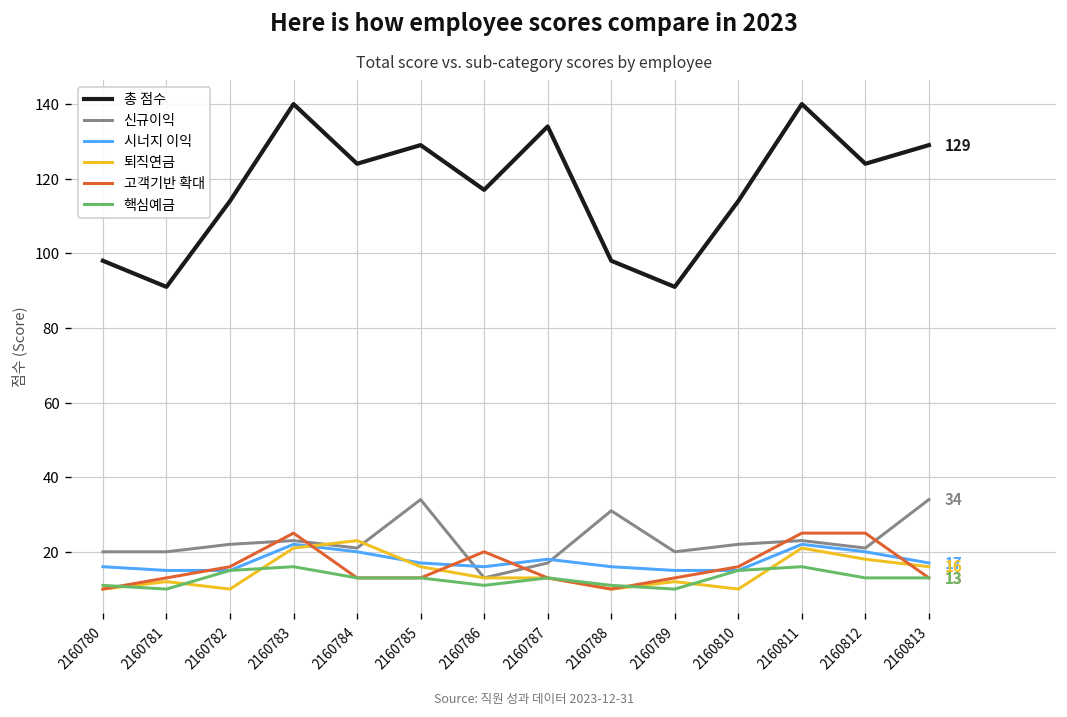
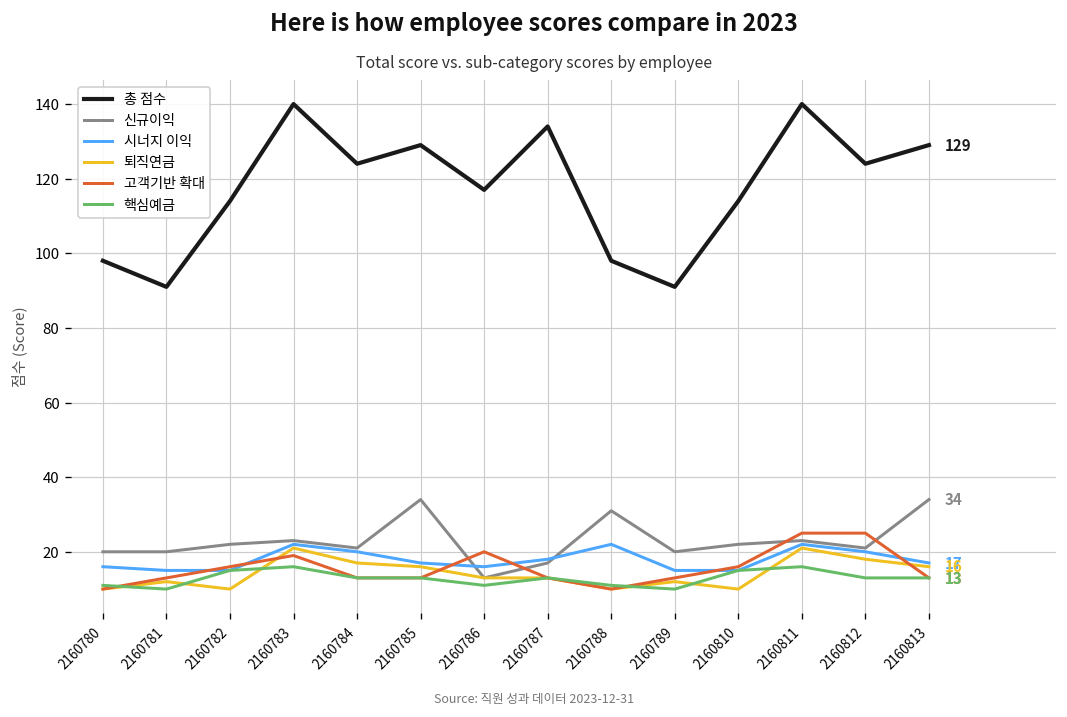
고객기반 확대, 2160783: 25 -> 19
퇴직연금, 2160784: 23 -> 17
시너지 이익, 2160788: 16 -> 22
